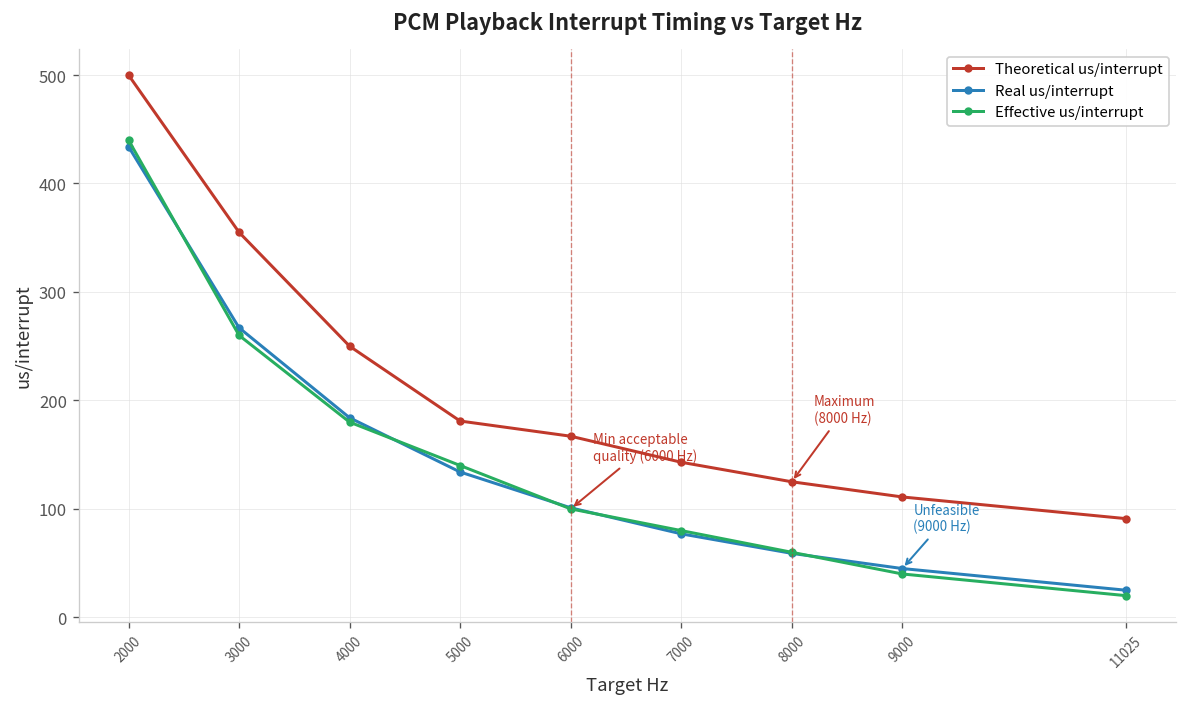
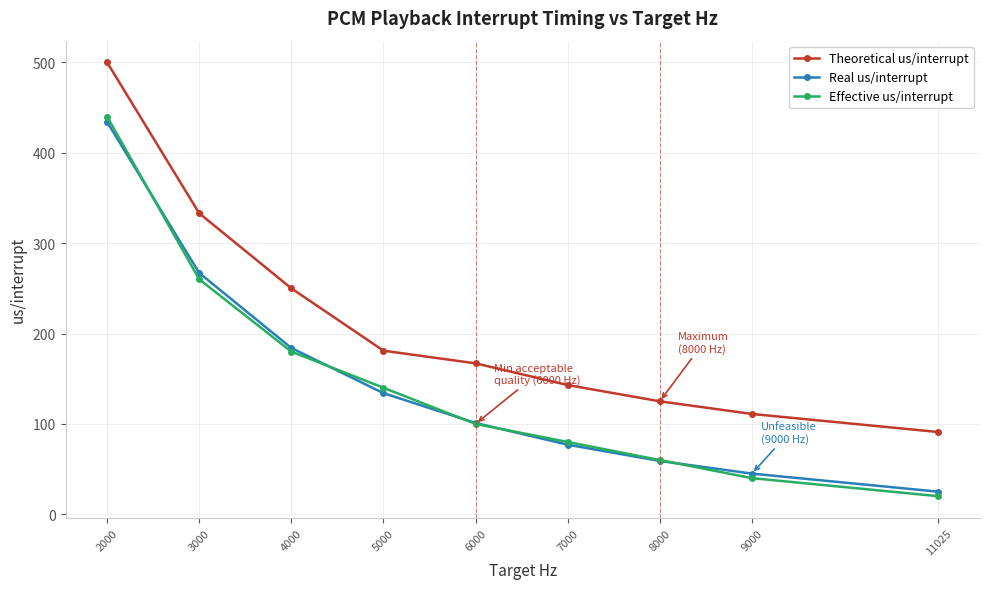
Theoretical us/interrupt, 3000: 360 -> 330
